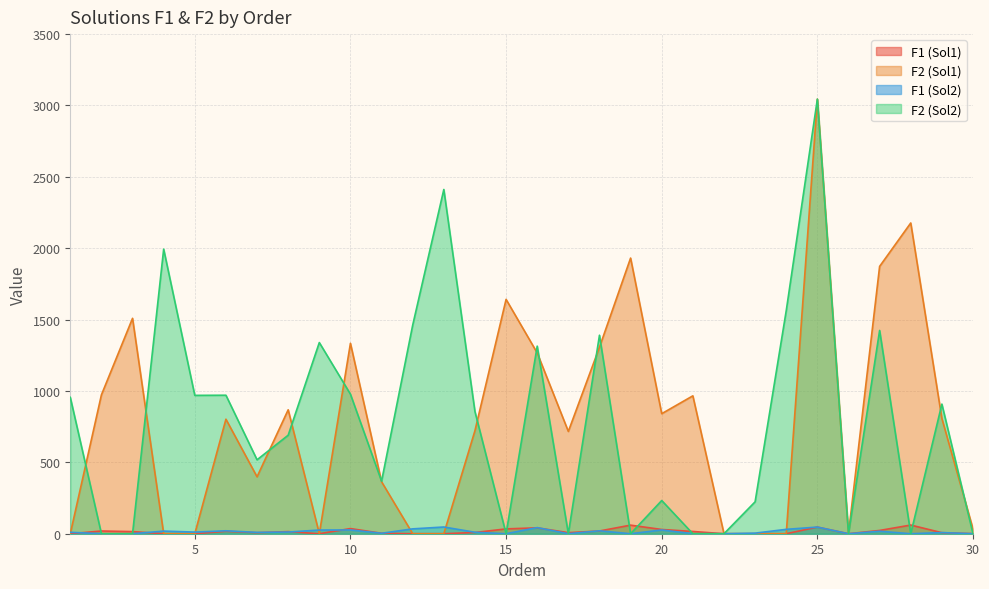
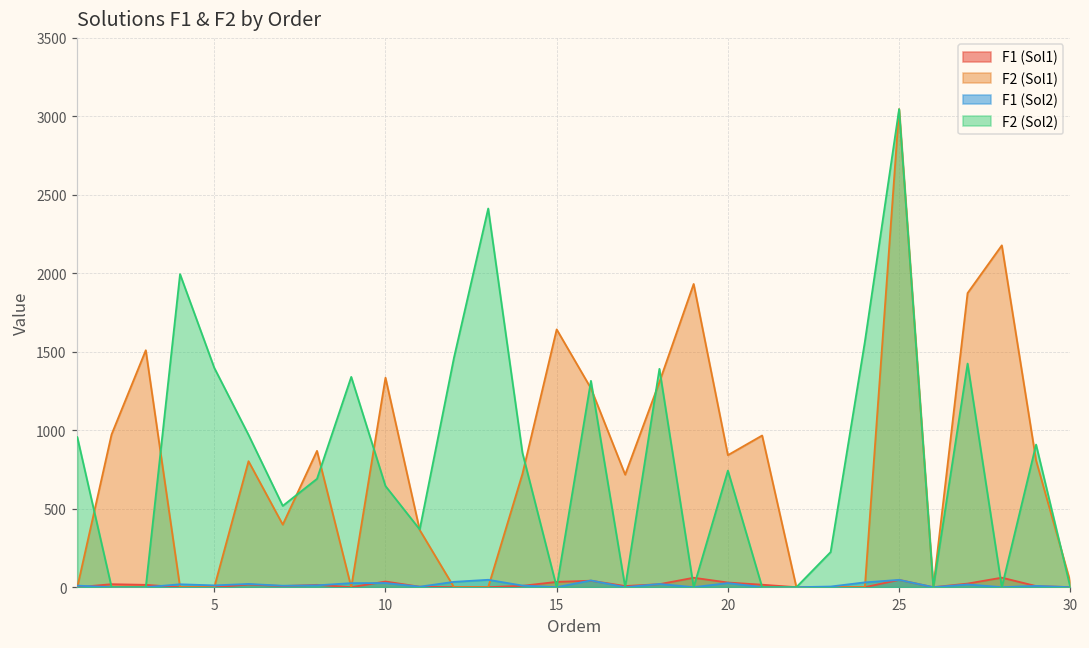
F2 (Sol2), 5: 970 -> 1400
F2 (Sol2), 10: 980 -> 640
F2 (Sol2), 20: 230 -> 740
